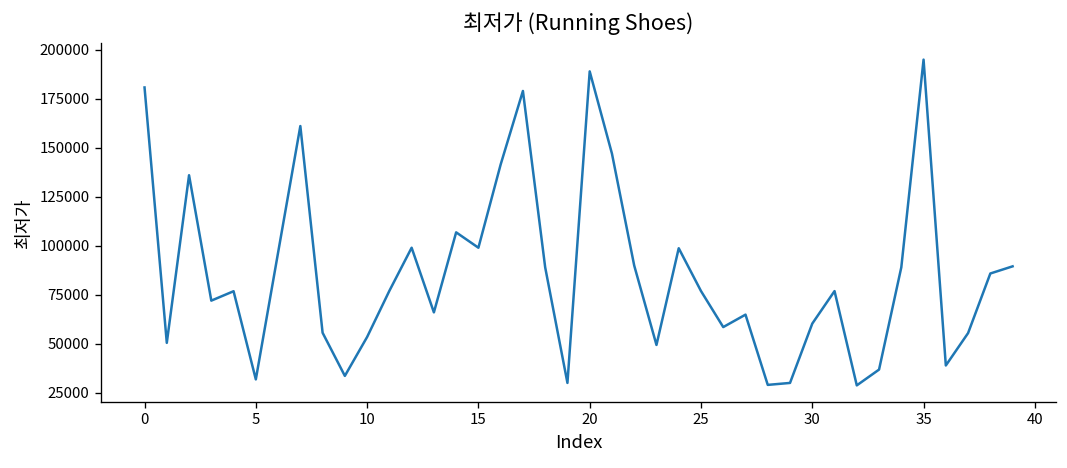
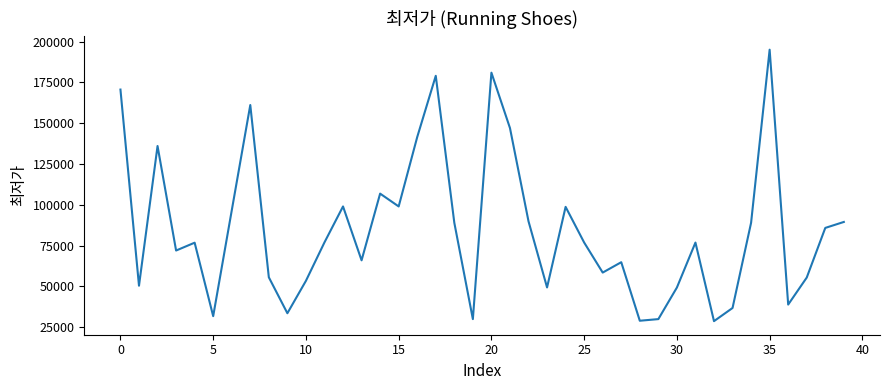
0: 181000 -> 171000
20: 189000 -> 181000
30: 60000 -> 49000
